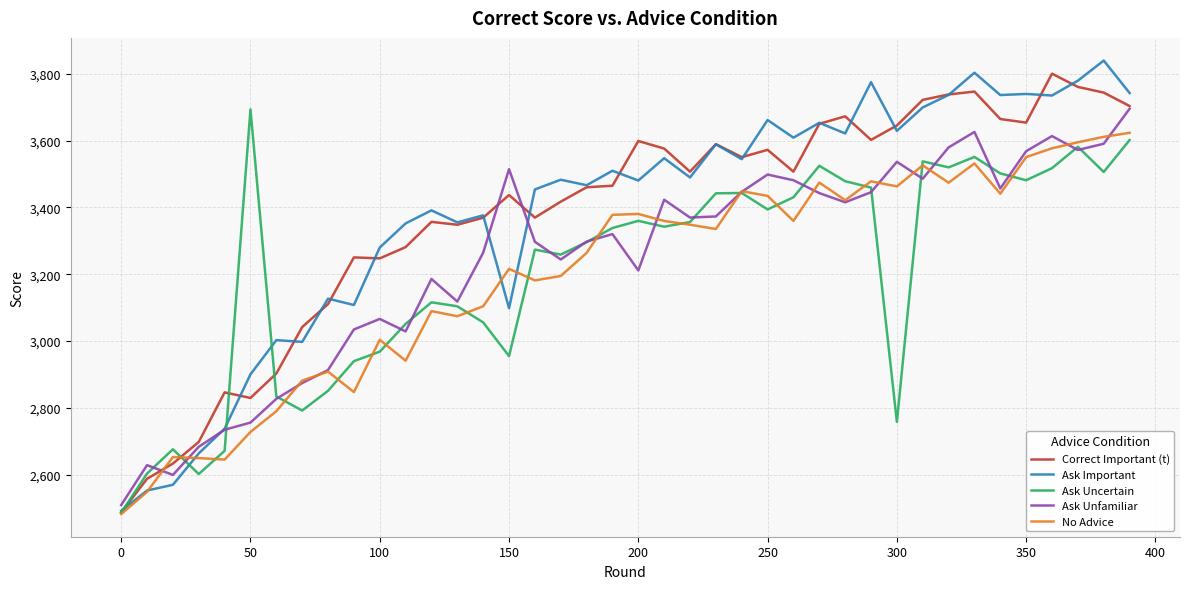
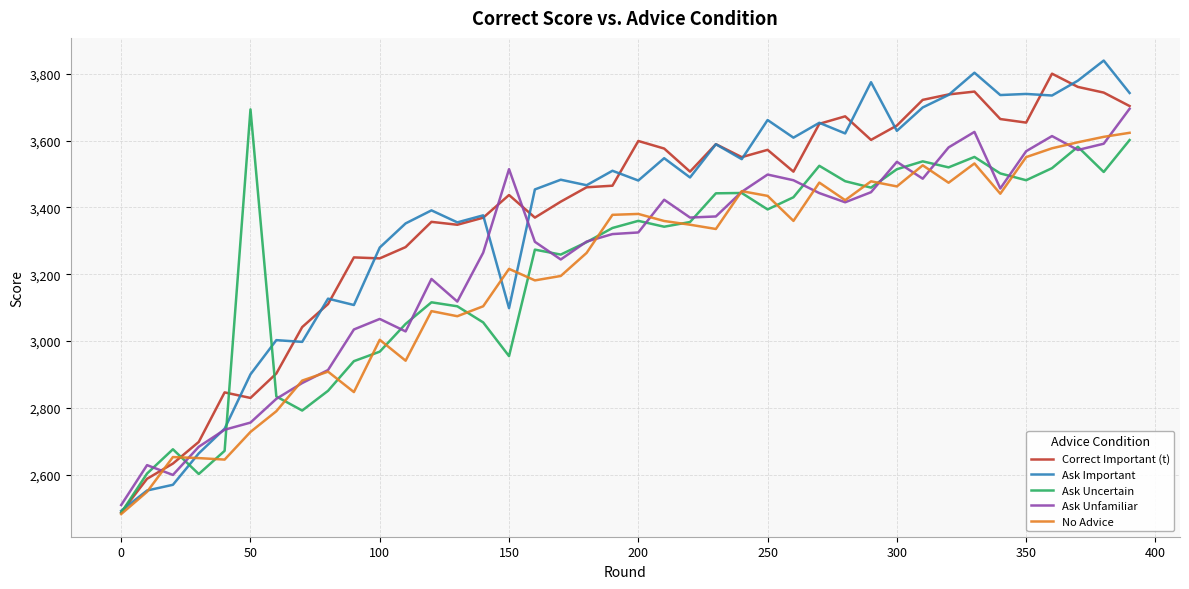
Ask Unfamiliar, 200: 3,210 -> 3,330
Ask Uncertain, 300: 2,760 -> 3,510
